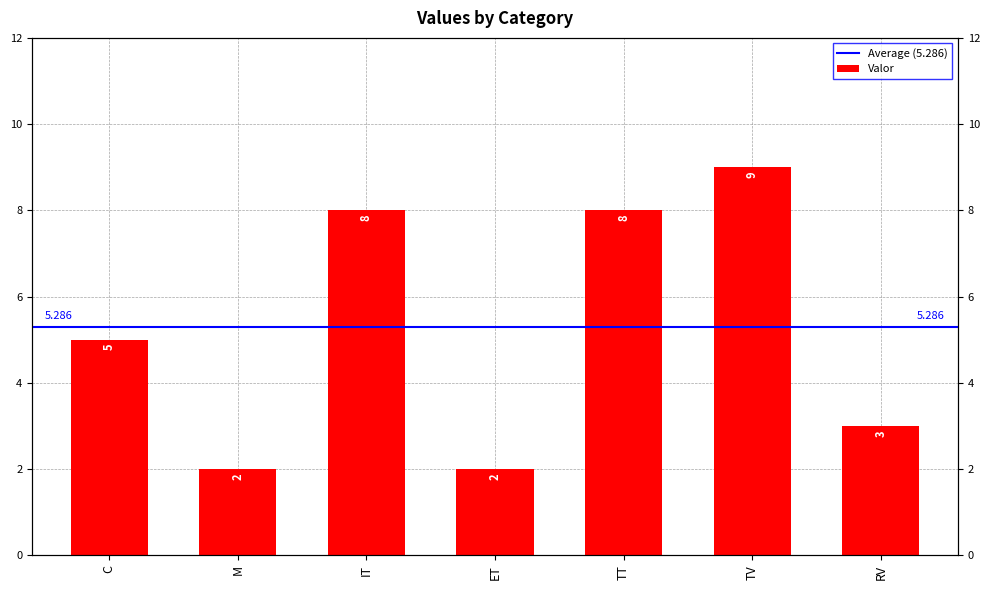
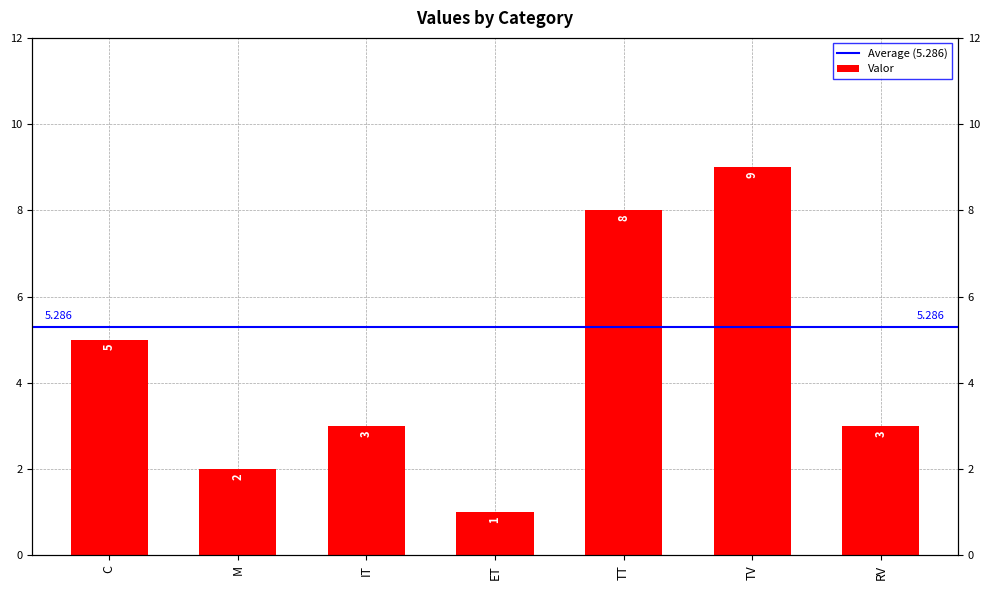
IT: 8 -> 3
ET: 2 -> 1
